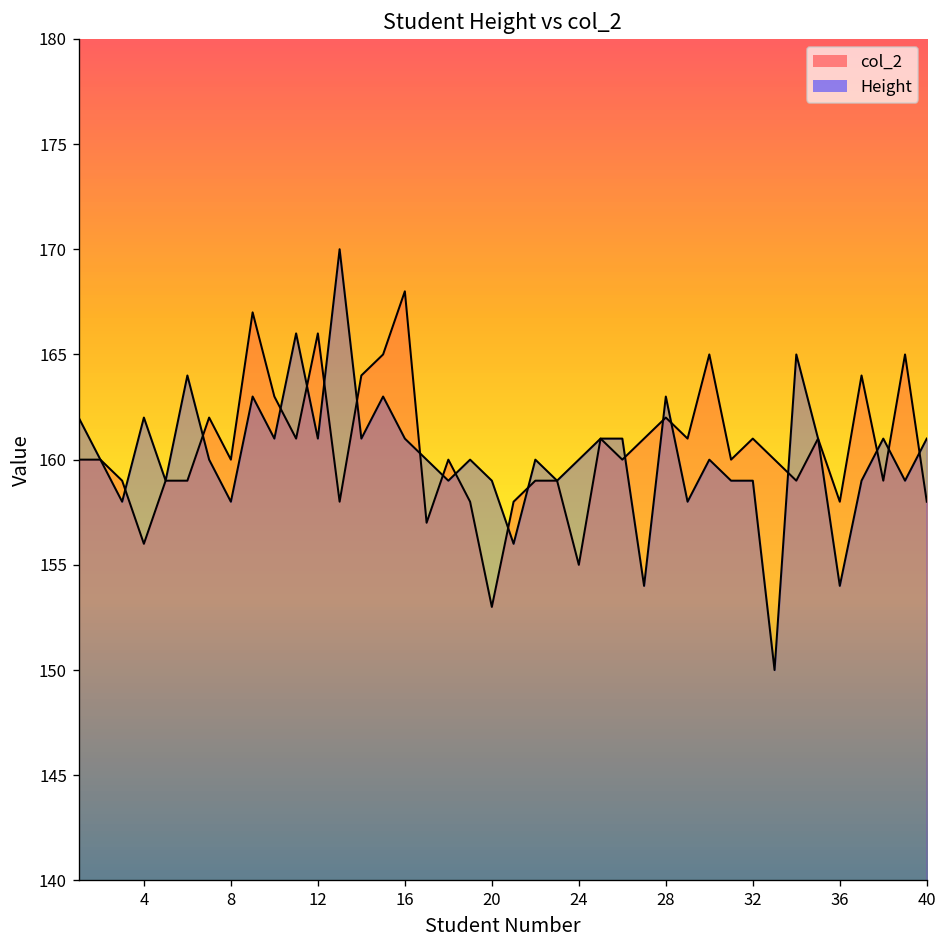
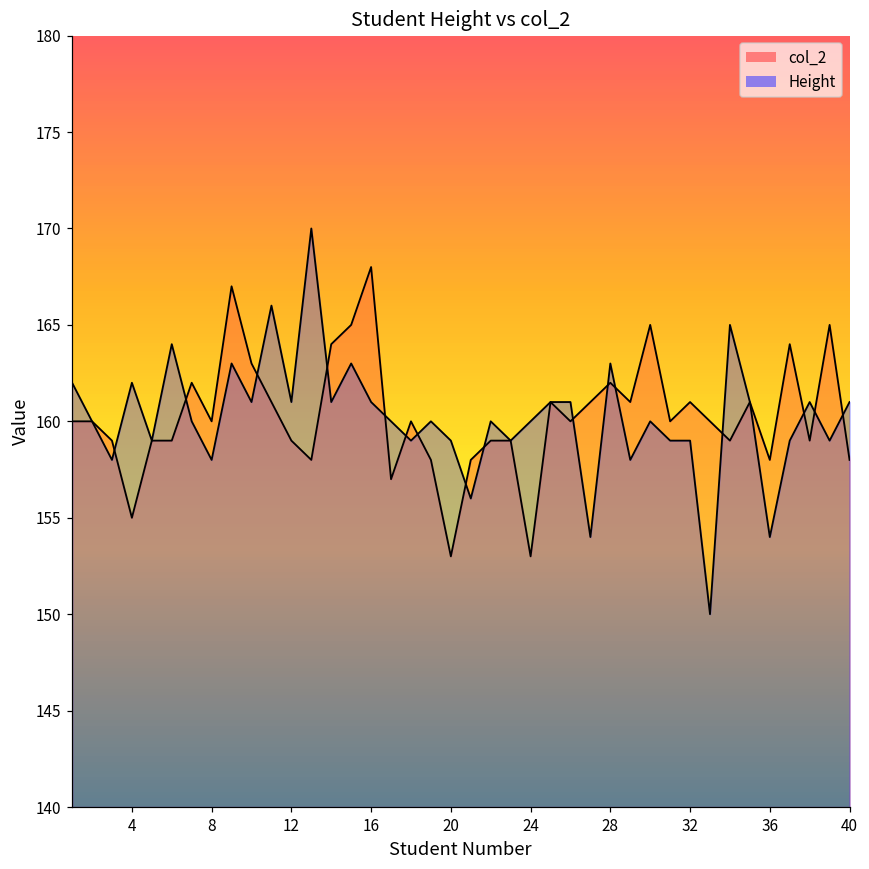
col_2, 4: 156 -> 155
col_2, 12: 166 -> 159
col_2, 24: 155 -> 153
